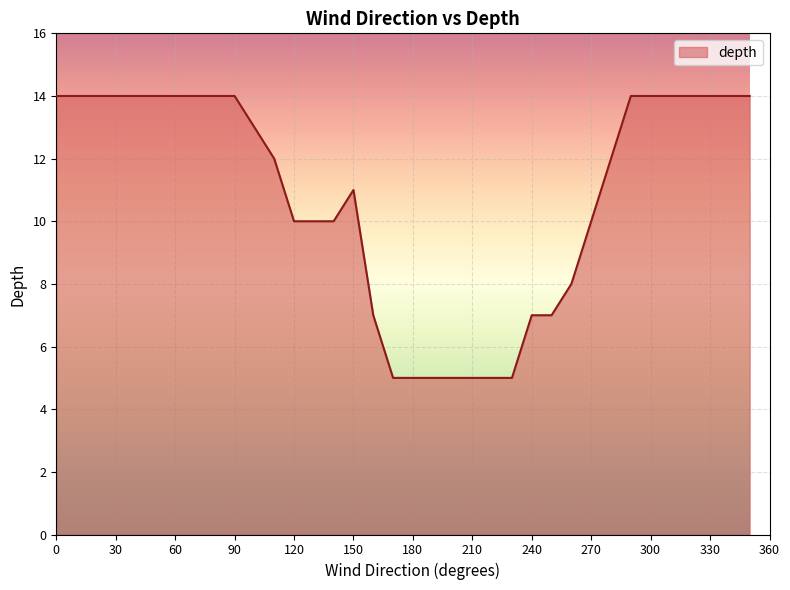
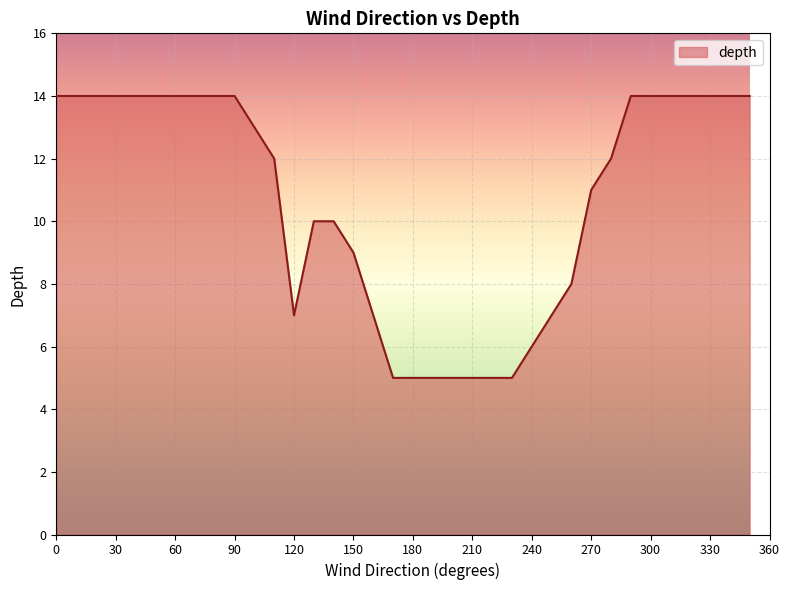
120: 10 -> 7
150: 11 -> 9
240: 7 -> 6
270: 10 -> 11
